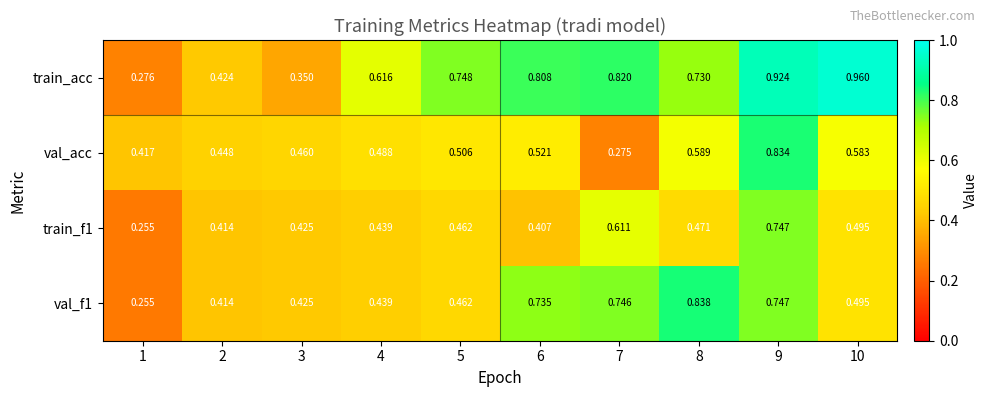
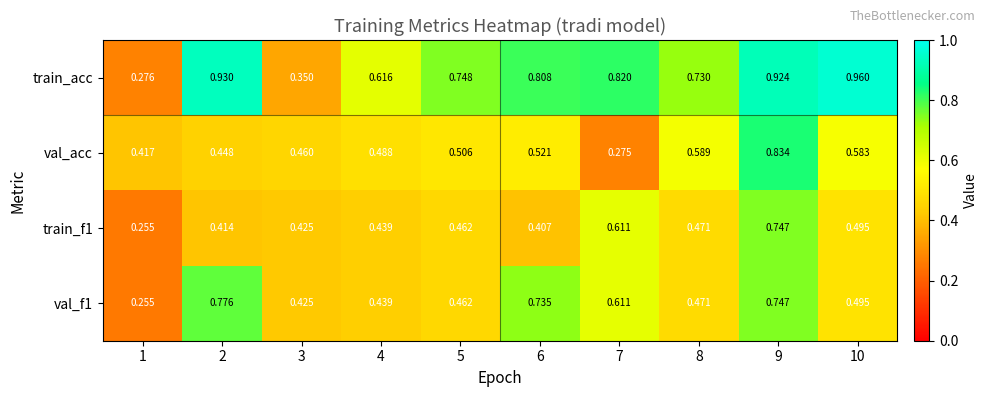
train_acc, 2: 0.424 -> 0.930
val_f1, 2: 0.414 -> 0.776
val_f1, 7: 0.746 -> 0.611
val_f1, 8: 0.838 -> 0.471
